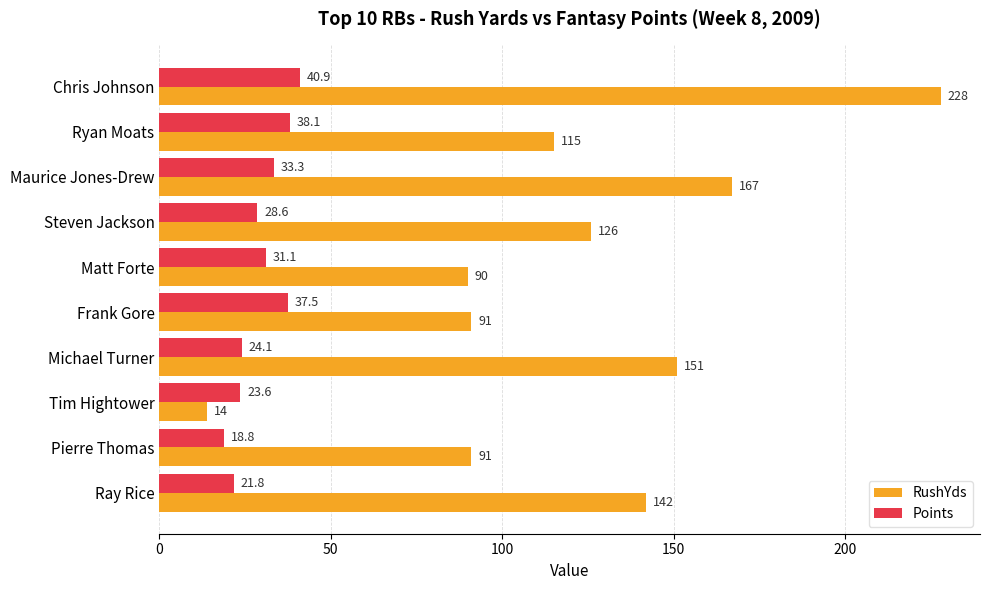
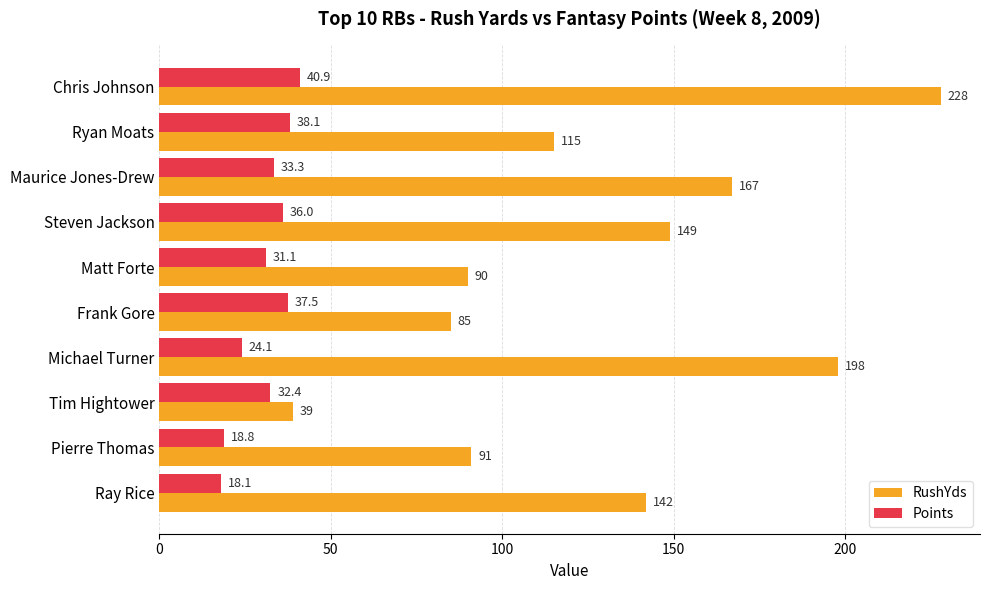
Points, Steven Jackson: 28.6 -> 36.0
RushYds, Steven Jackson: 126 -> 149
RushYds, Frank Gore: 91 -> 85
RushYds, Michael Turner: 151 -> 198
Points, Tim Hightower: 23.6 -> 32.4
RushYds, Tim Hightower: 14 -> 39
Points, Ray Rice: 21.8 -> 18.1
